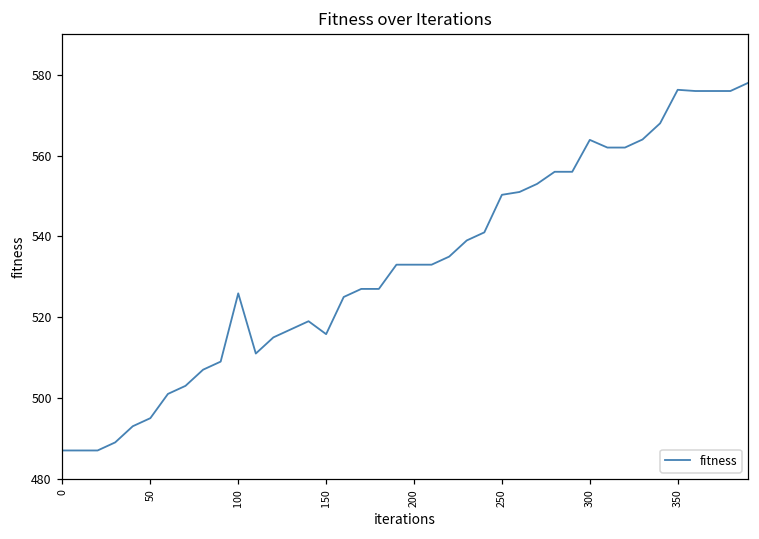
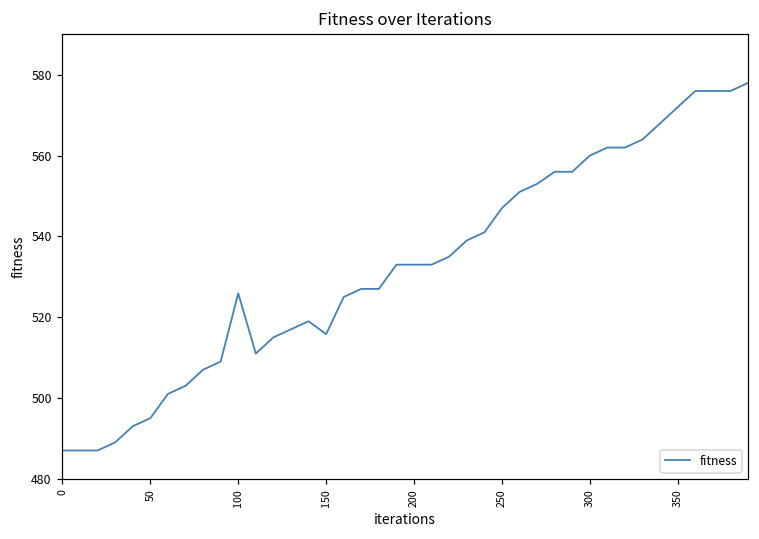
250: 550 -> 547
300: 564 -> 560
350: 576 -> 572
